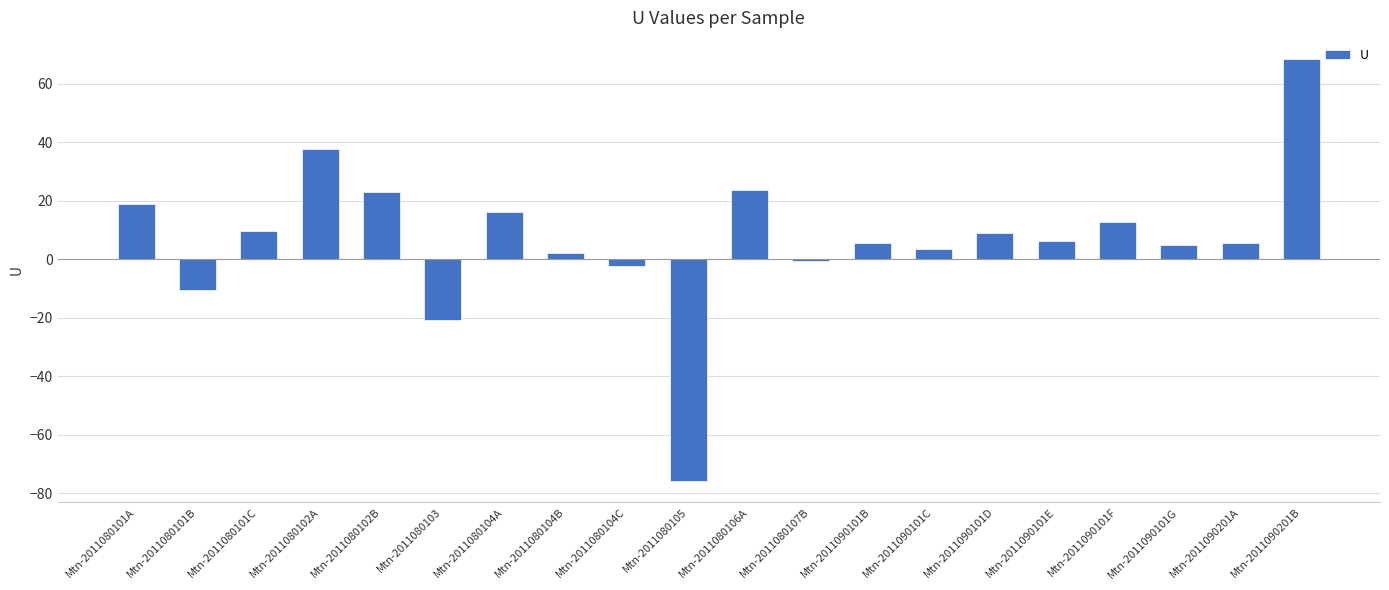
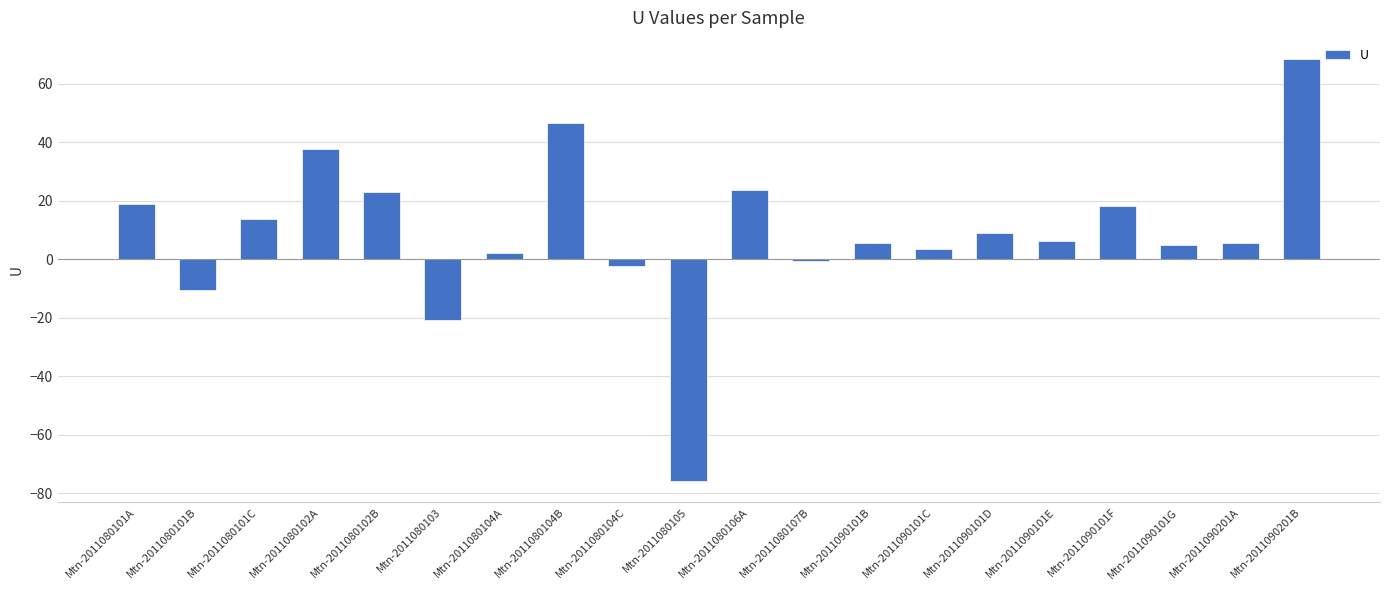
Mtn-2011080101C: 10 -> 14
Mtn-2011080104A: 16 -> 2
Mtn-2011080104B: 2 -> 47
Mtn-2011090101F: 13 -> 18
